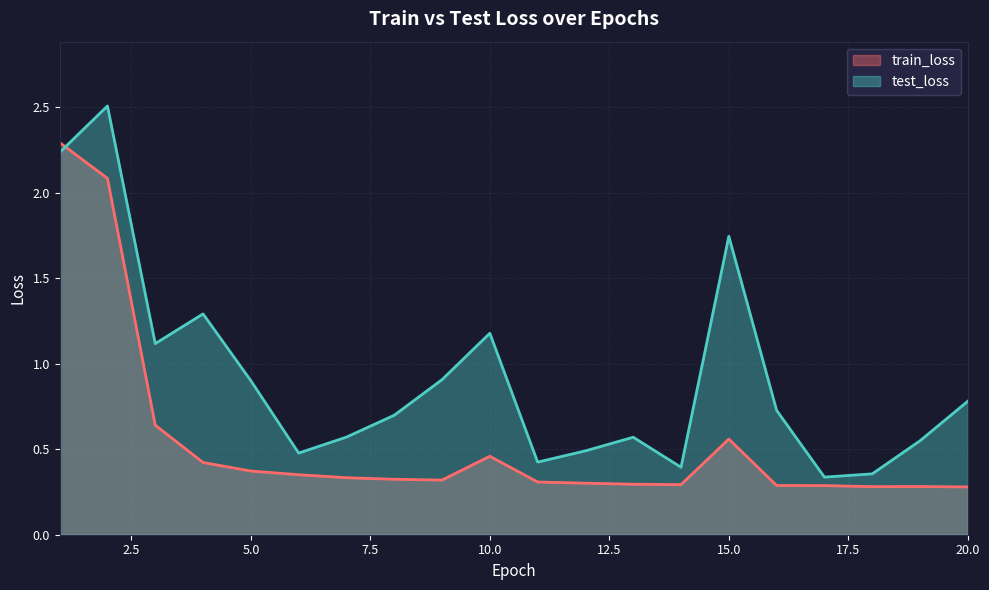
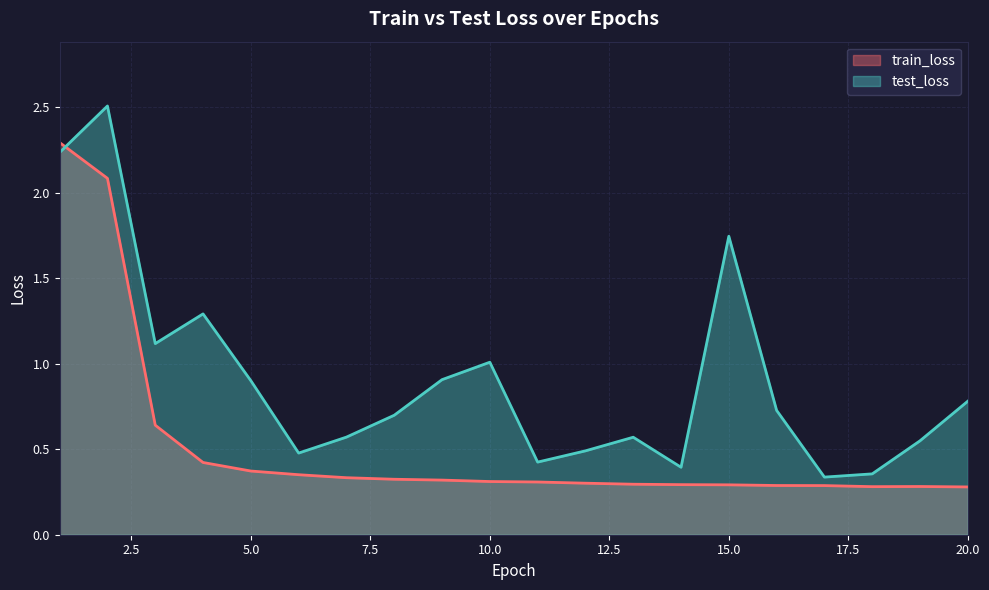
train_loss, 10.0: 0.46 -> 0.31
test_loss, 10.0: 1.18 -> 1.01
train_loss, 15.0: 0.56 -> 0.29
